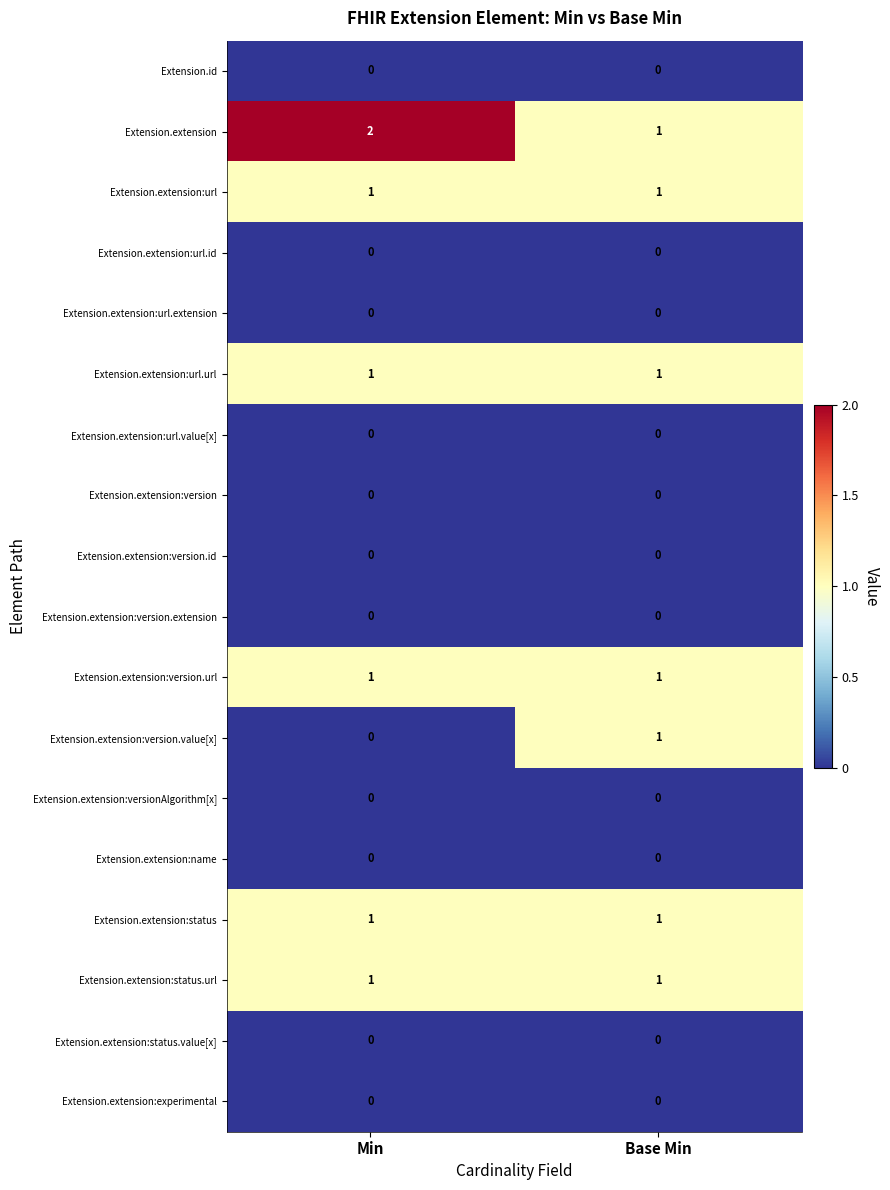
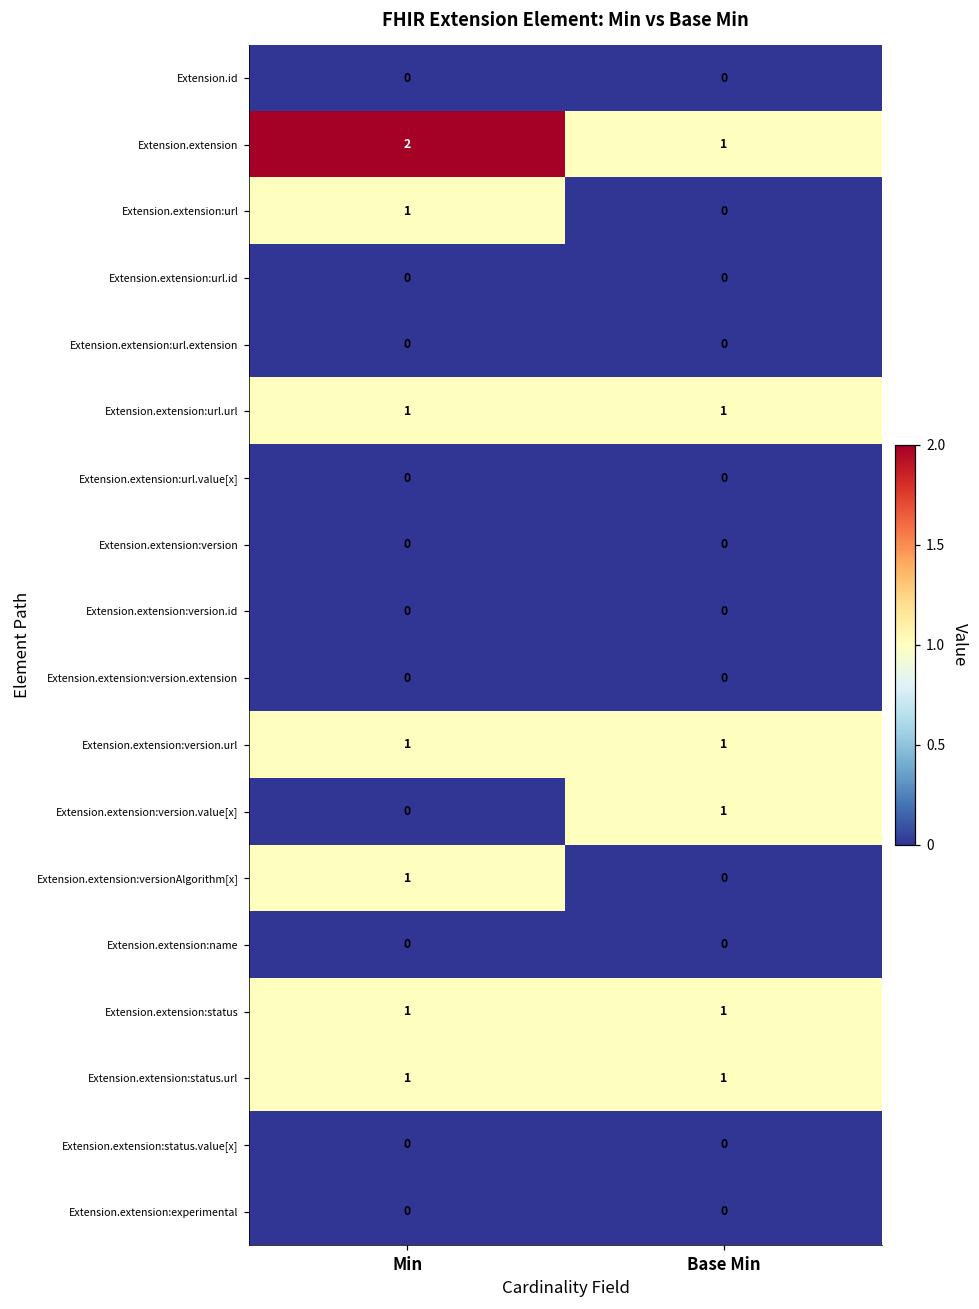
Extension.extension:url, Base Min: 1 -> 0
Extension.extension:versionAlgorithm[x], Min: 0 -> 1
